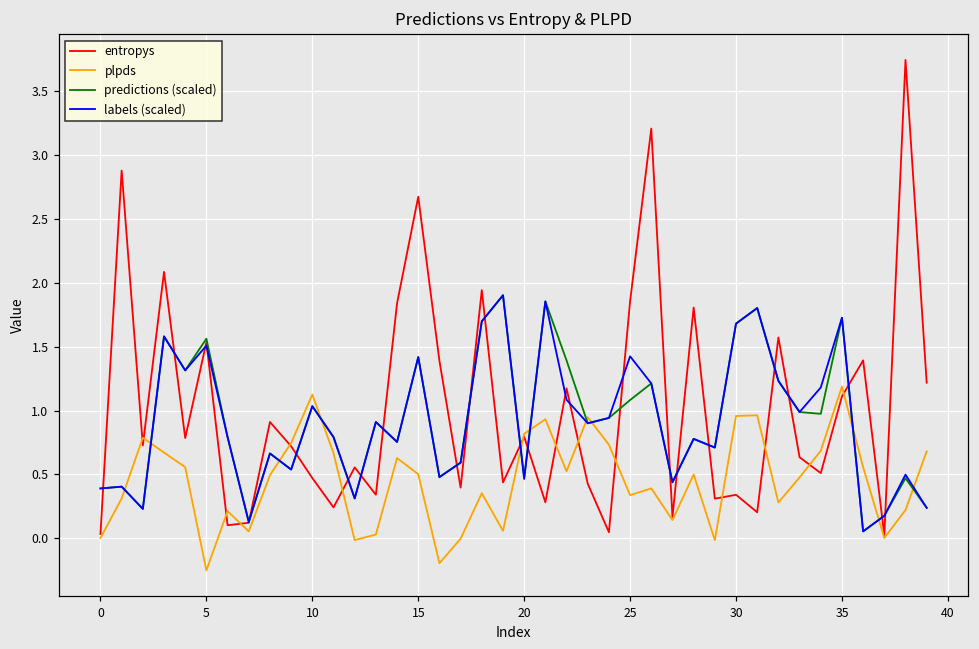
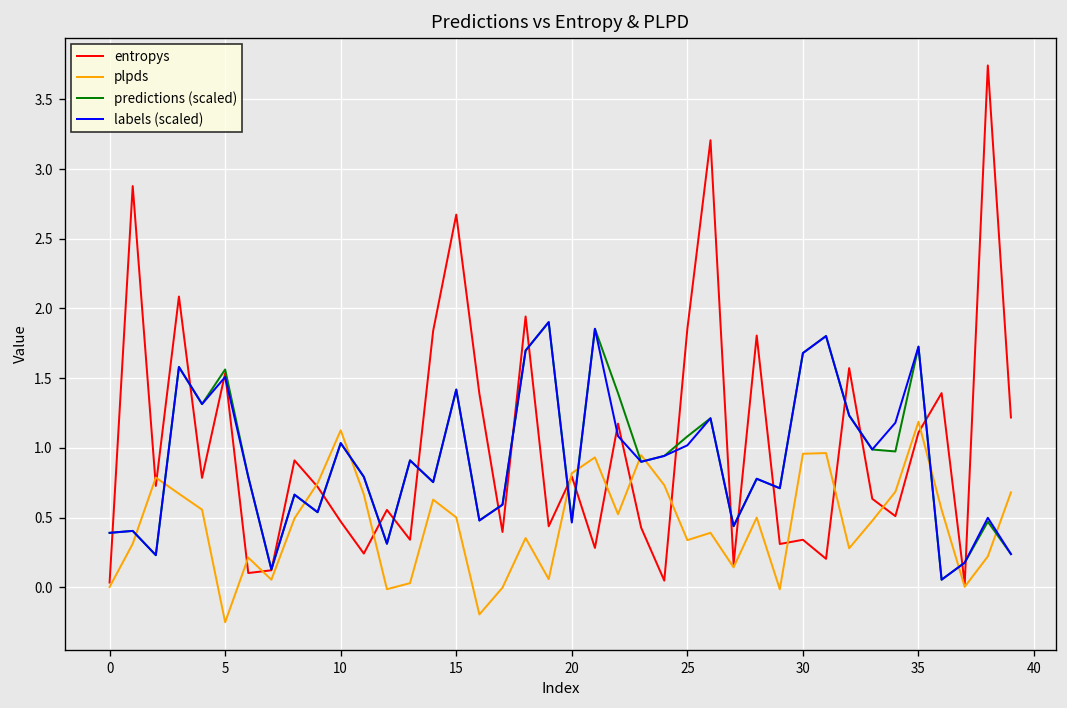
labels (scaled), 25: 1.42 -> 1.02
